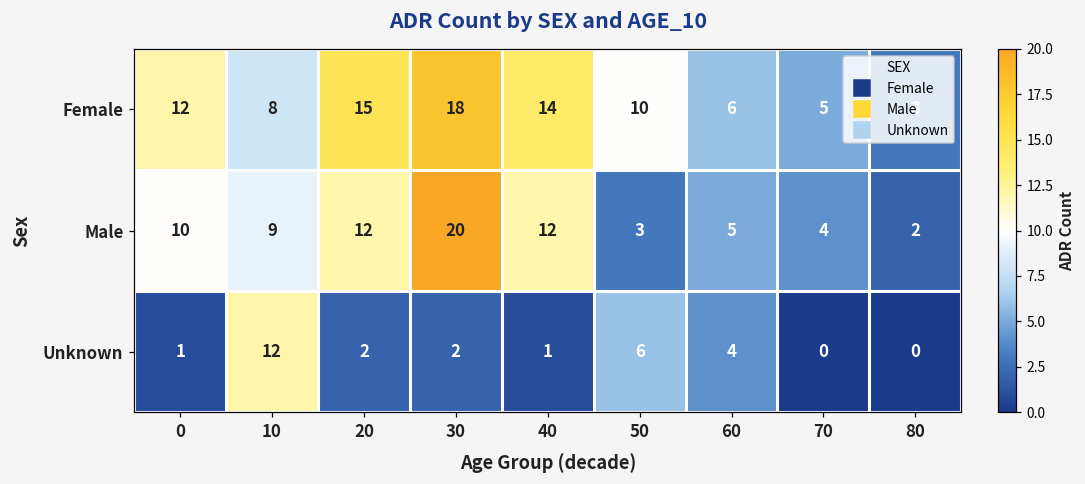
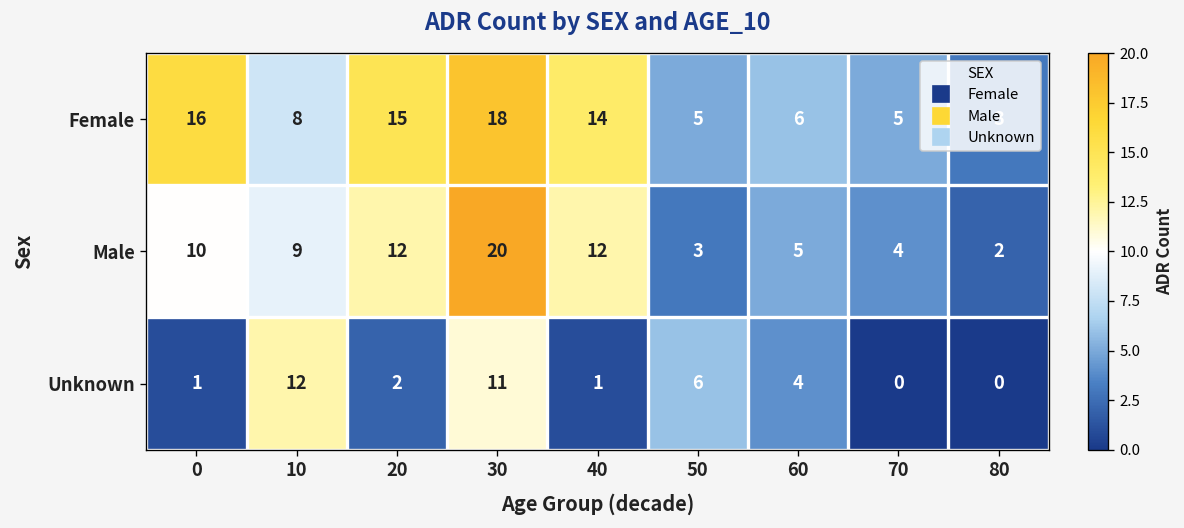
Female, 0: 12 -> 16
Female, 50: 10 -> 5
Unknown, 30: 2 -> 11
